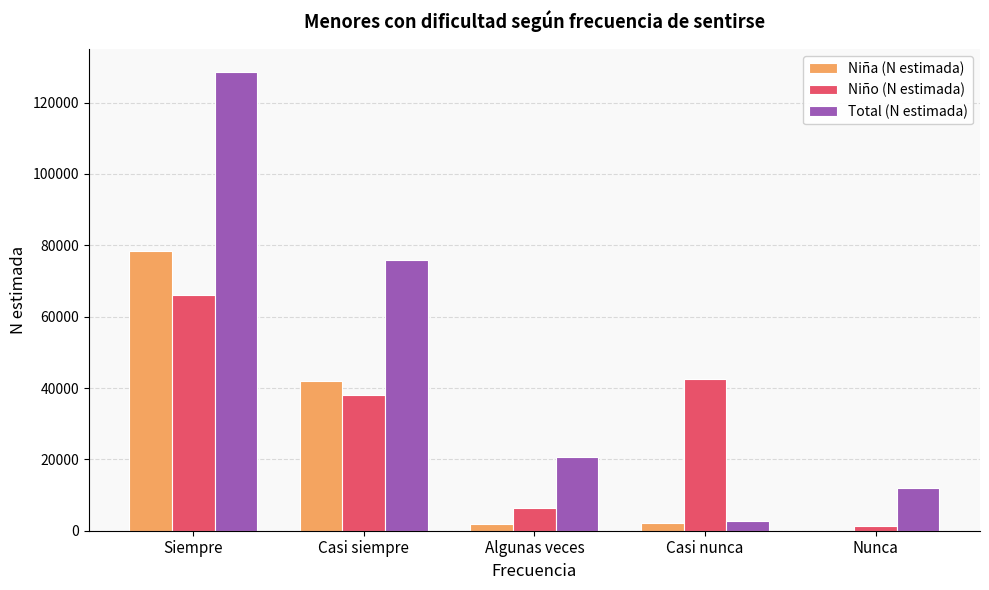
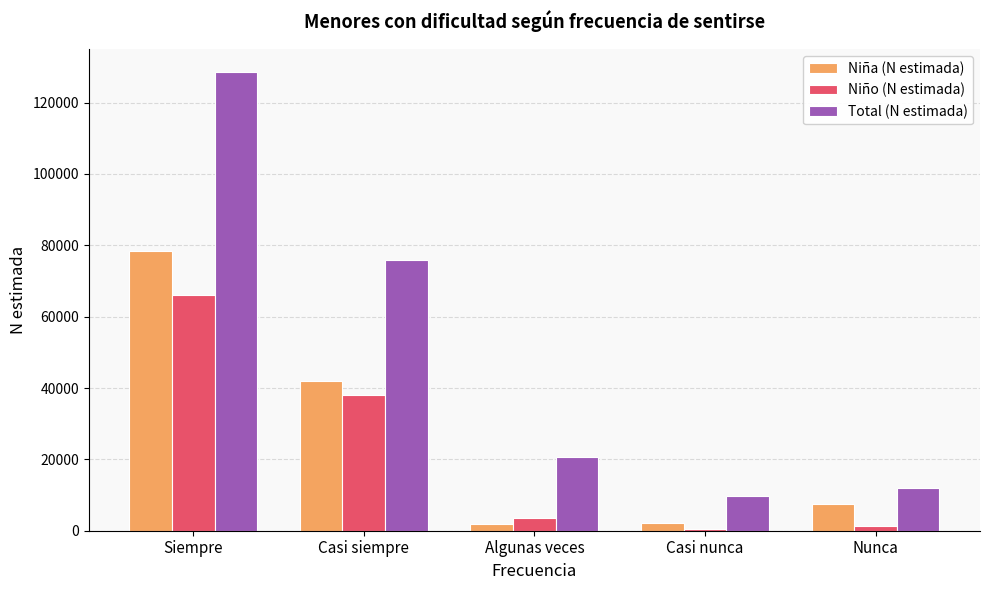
Niño (N estimada), Algunas veces: 6000 -> 4000
Niño (N estimada), Casi nunca: 42000 -> 1000
Total (N estimada), Casi nunca: 3000 -> 10000
Niña (N estimada), Nunca: 0 -> 7000
